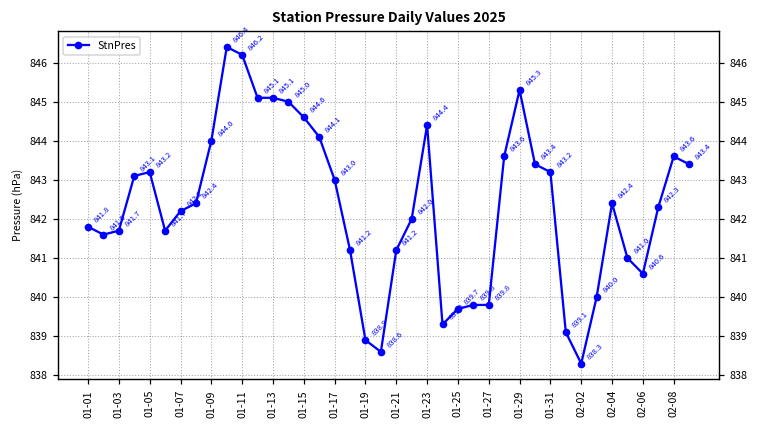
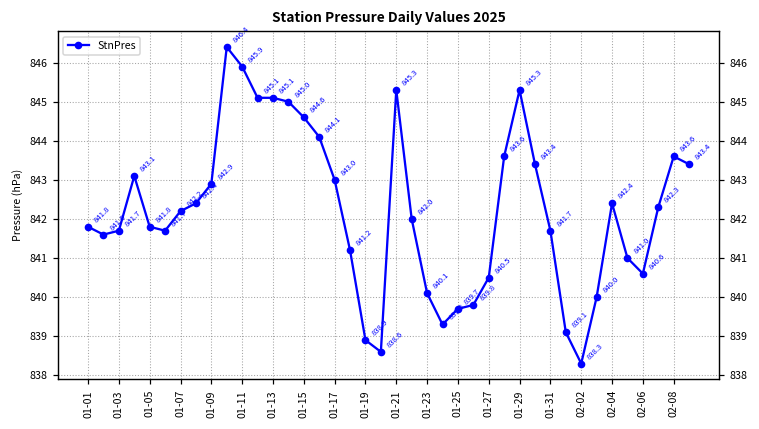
01-05: 843.2 -> 841.8
01-09: 844.0 -> 842.9
01-11: 846.2 -> 845.9
01-21: 841.2 -> 845.3
01-23: 844.4 -> 840.1
01-27: 839.8 -> 840.5
01-31: 843.2 -> 841.7
